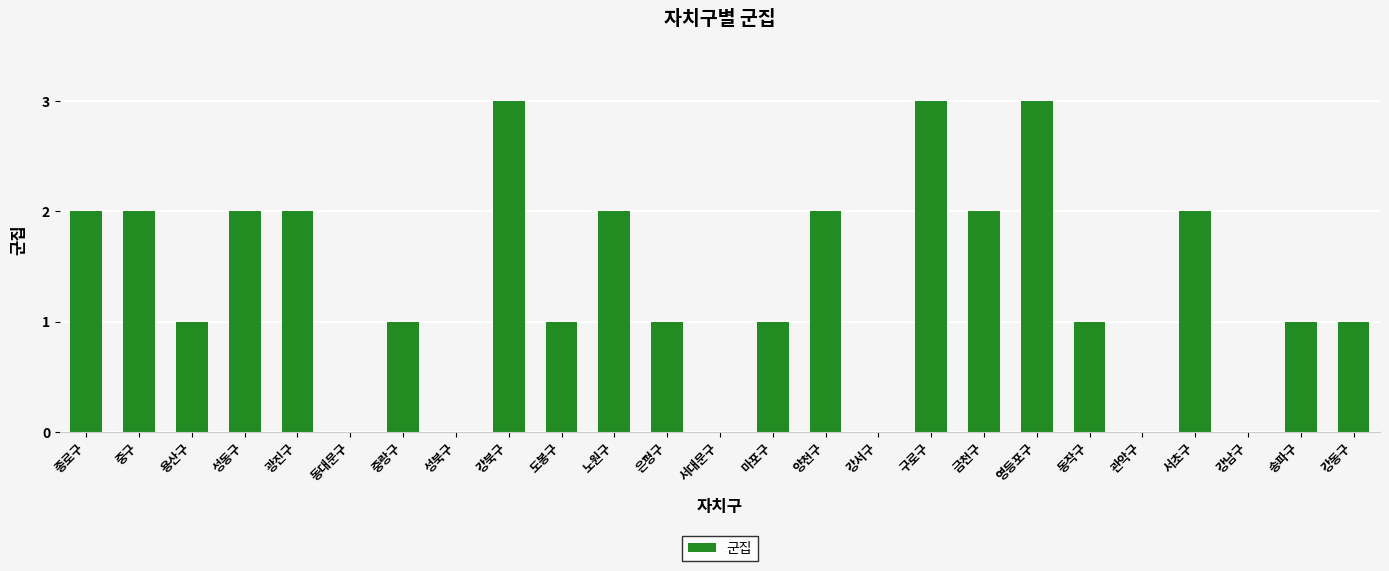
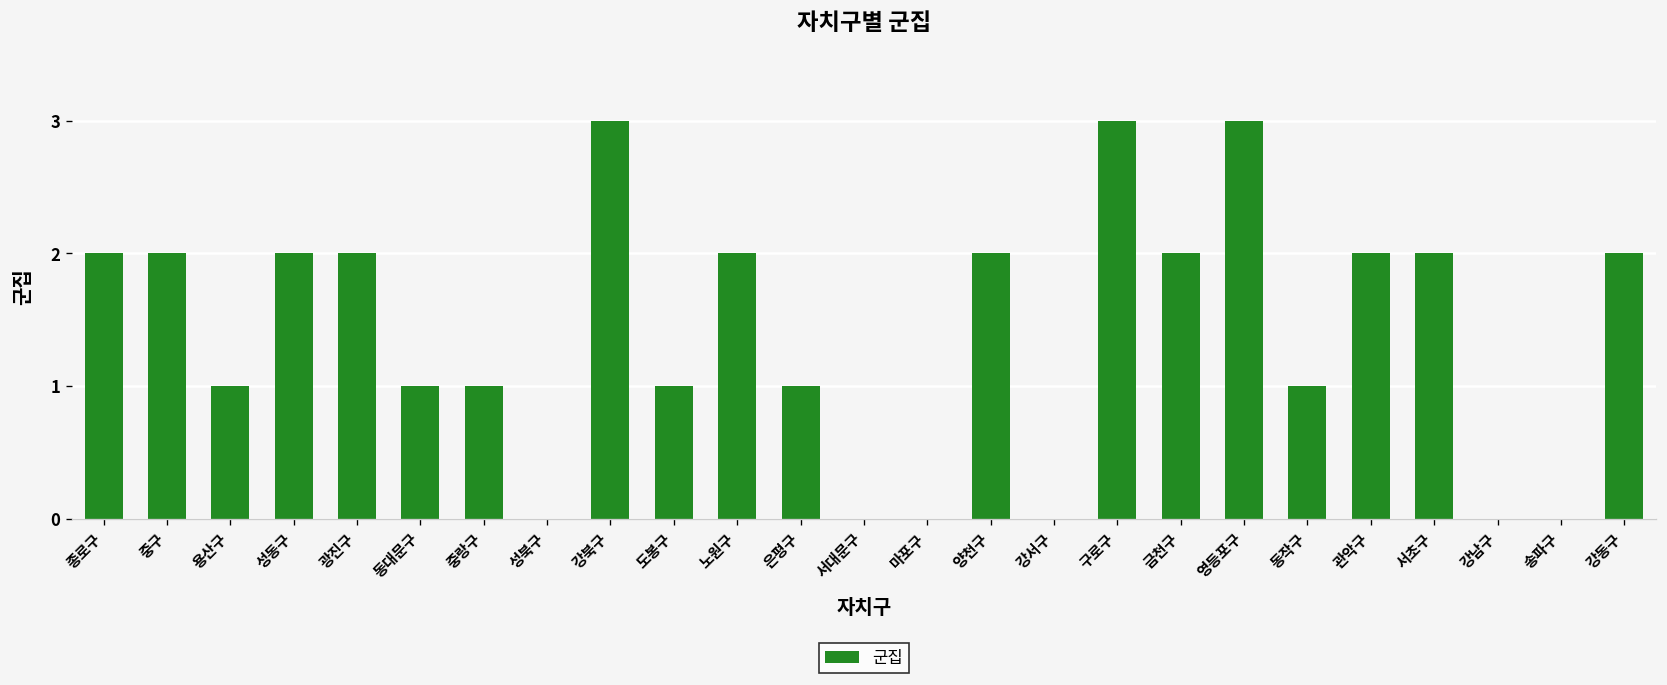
동대문구: 0 -> 1
마포구: 1 -> 0
관악구: 0 -> 2
송파구: 1 -> 0
강동구: 1 -> 2
